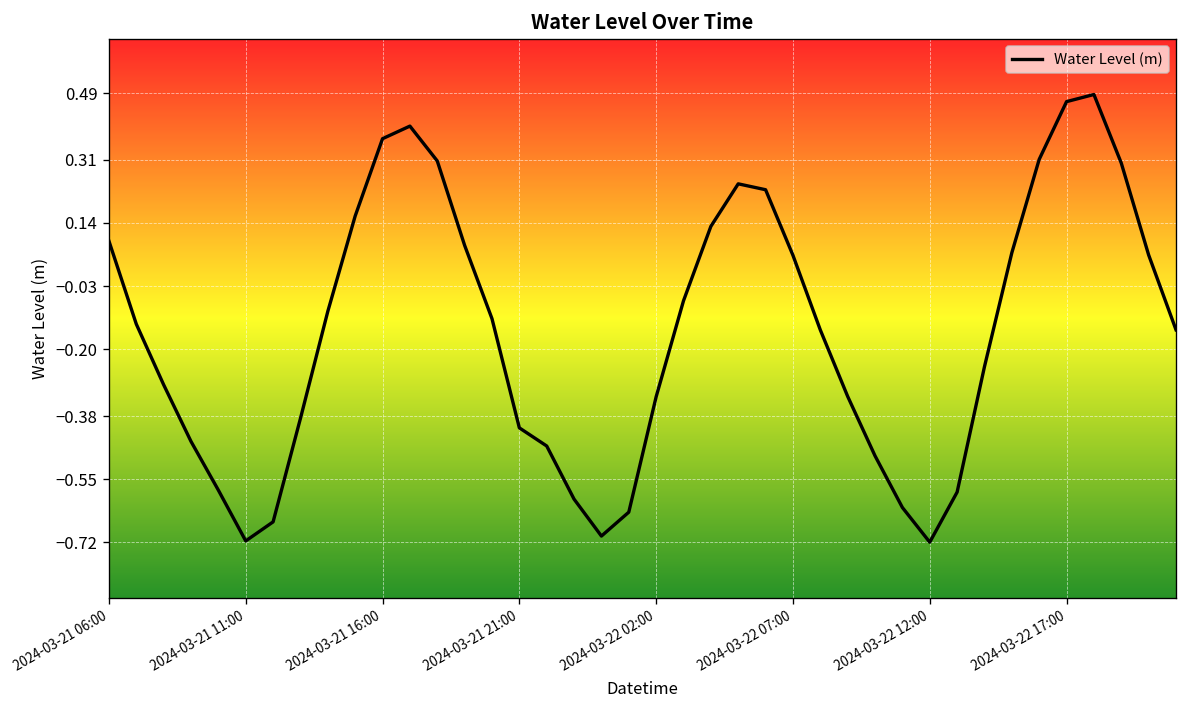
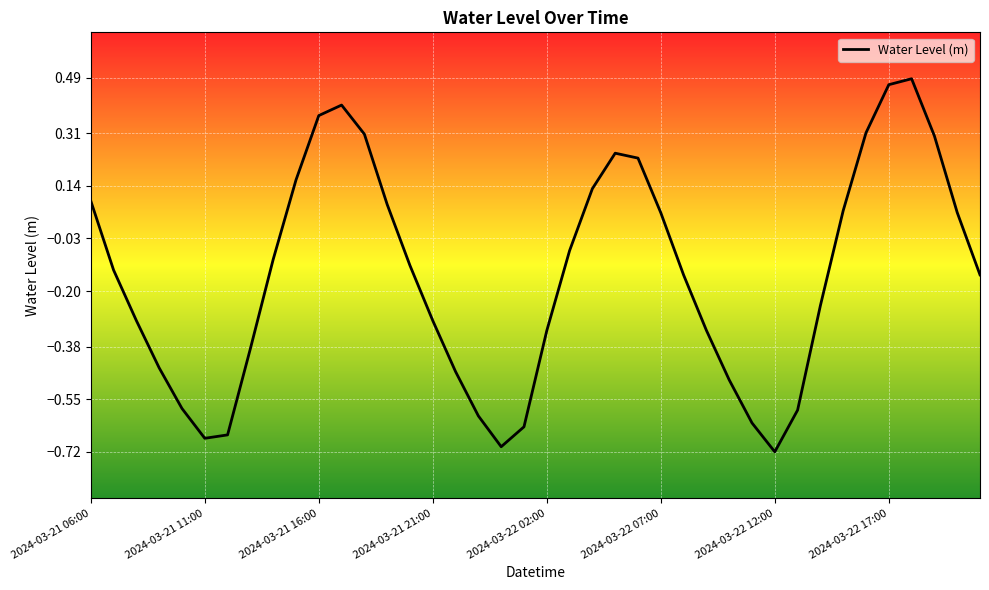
2024-03-21 11:00: -0.72 -> -0.68
2024-03-21 21:00: -0.41 -> -0.30
